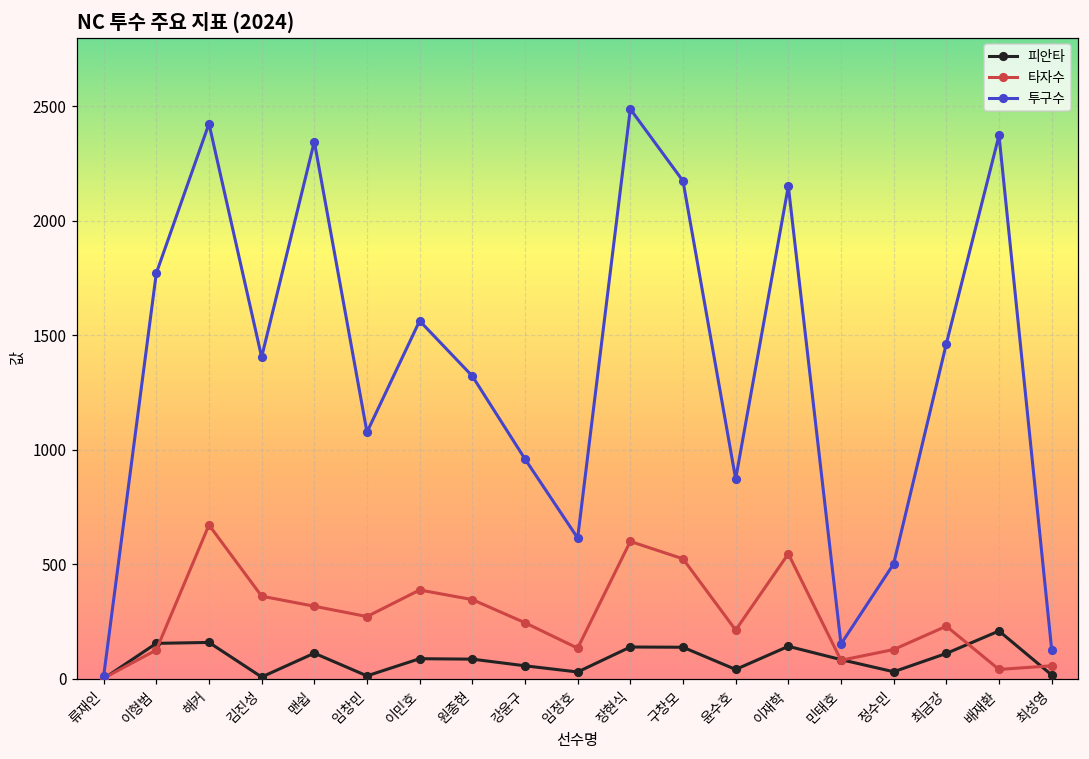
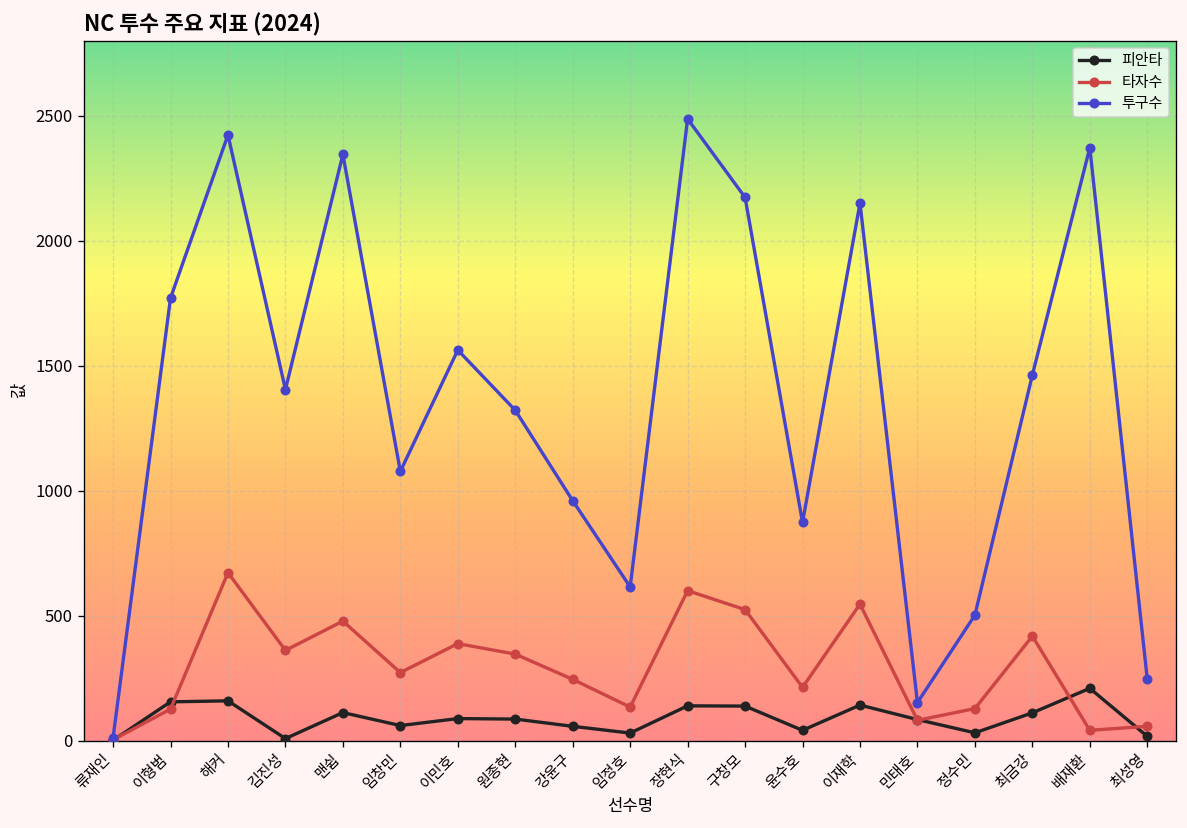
타자수, 맨쉽: 320 -> 480
피안타, 임창민: 10 -> 60
타자수, 최금강: 230 -> 420
투구수, 최성영: 130 -> 250
